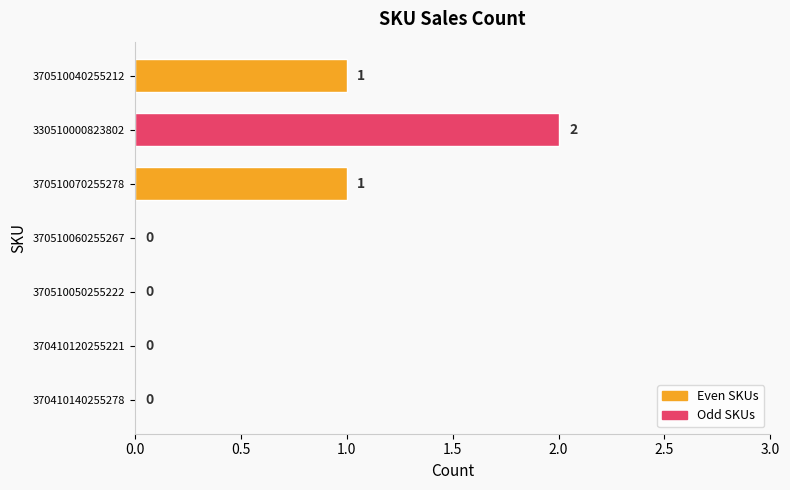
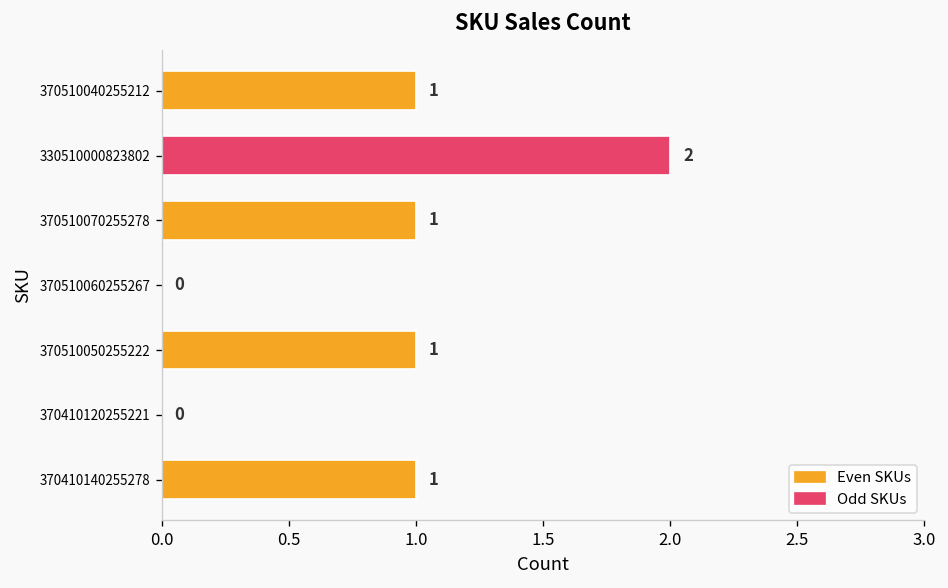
370510050255222: 0 -> 1
370410140255278: 0 -> 1
